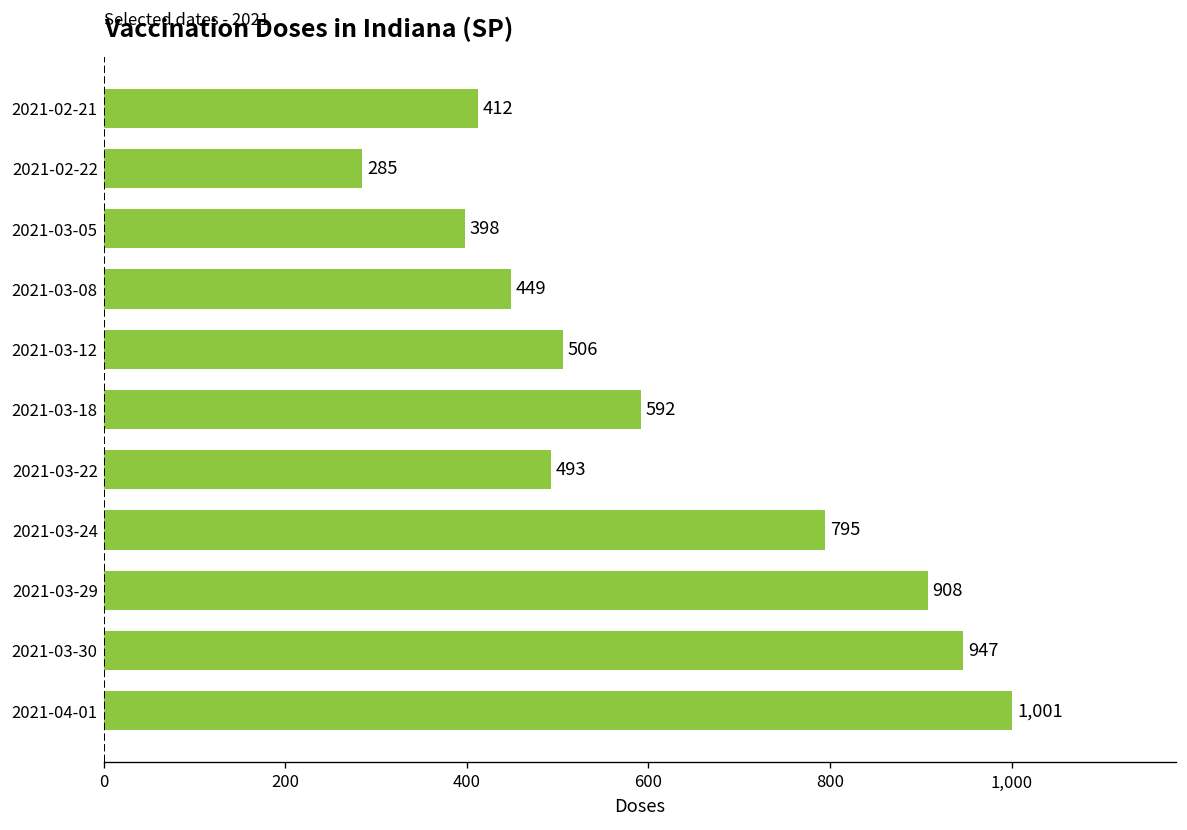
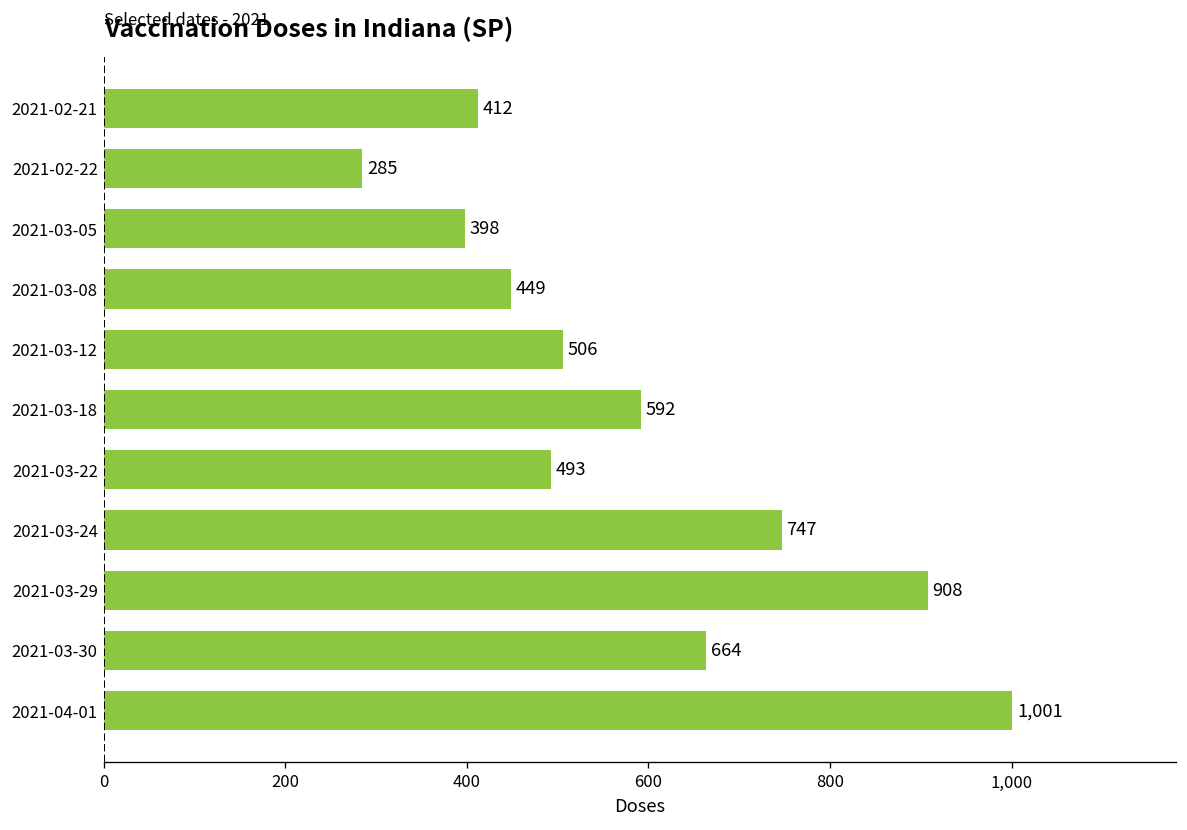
2021-03-24: 795 -> 747
2021-03-30: 947 -> 664
